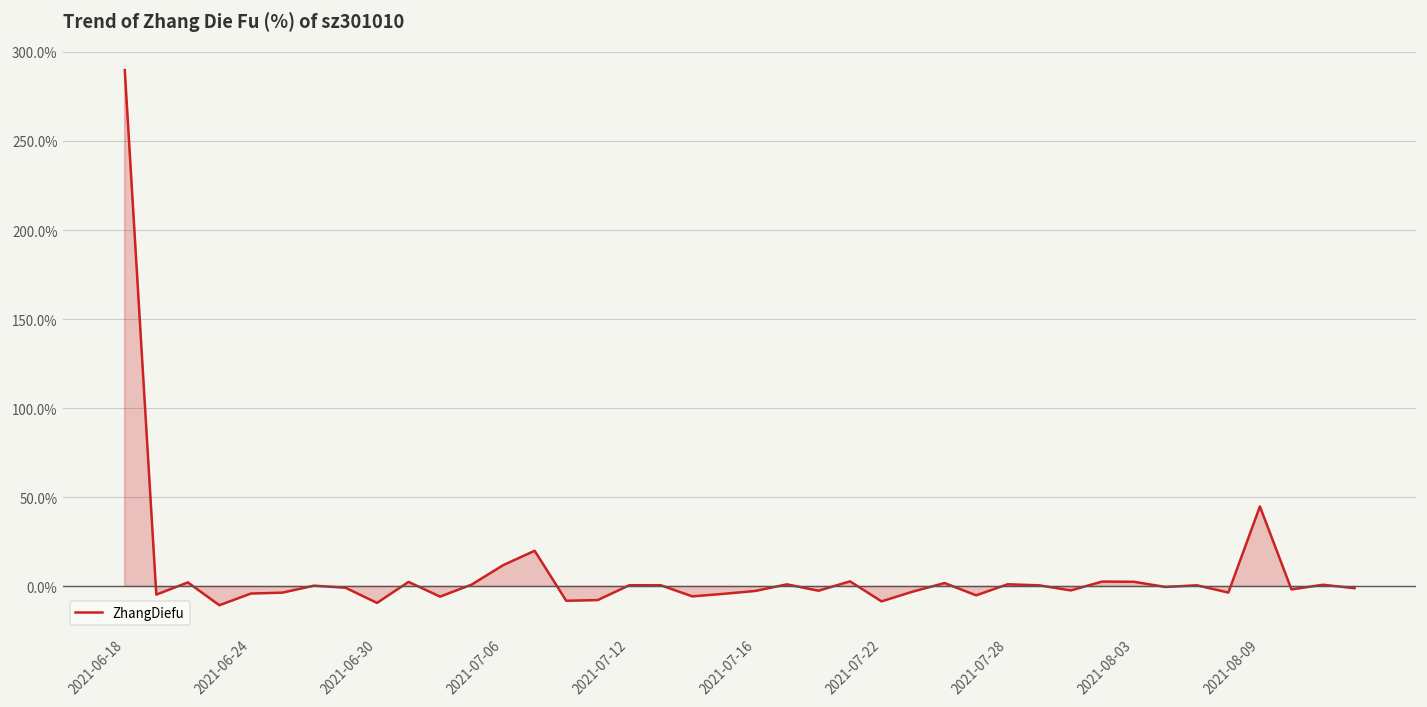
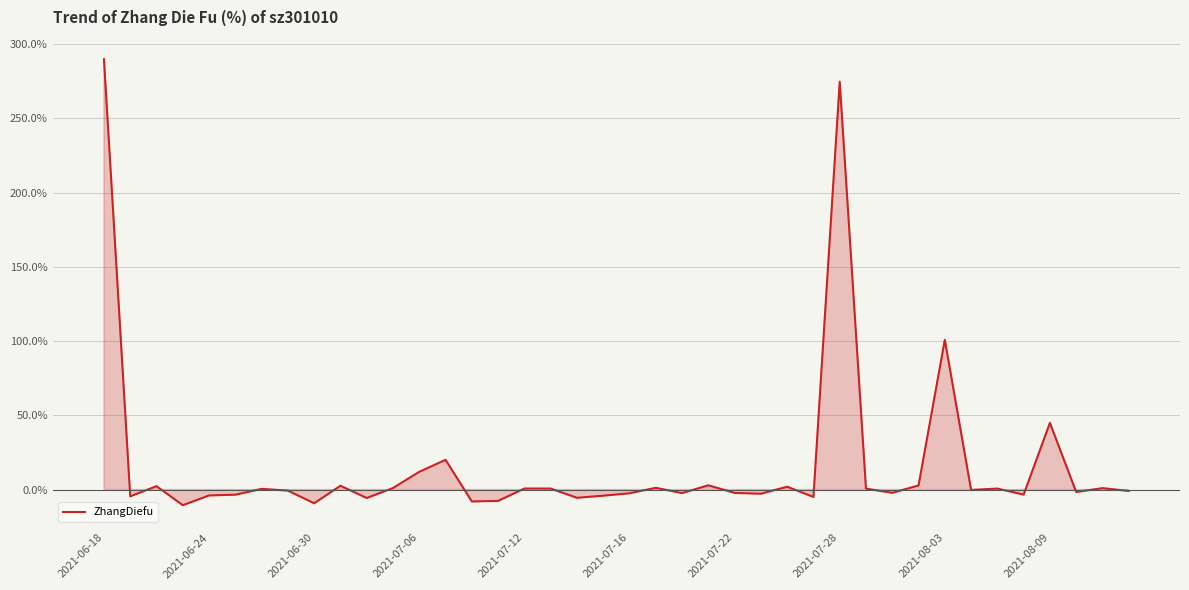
2021-07-22: -8% -> -2%
2021-07-28: 1% -> 275%
2021-08-03: 3% -> 101%
